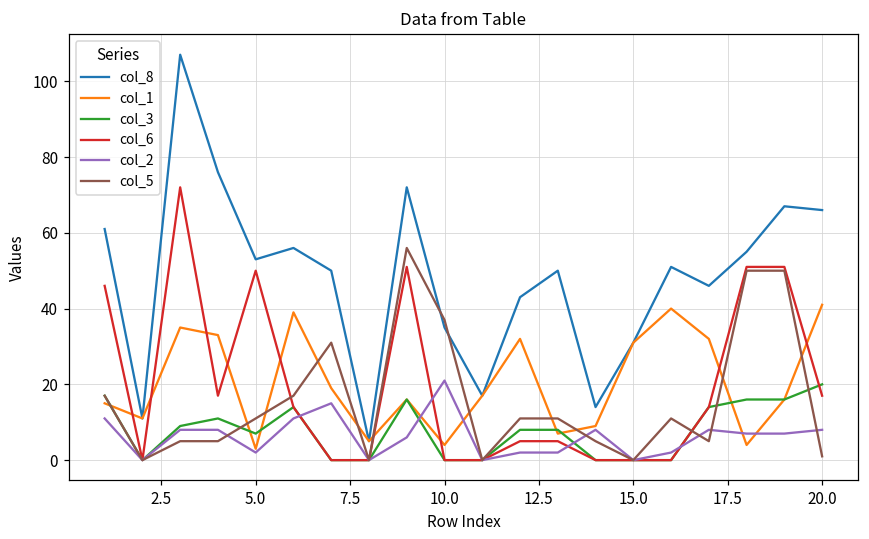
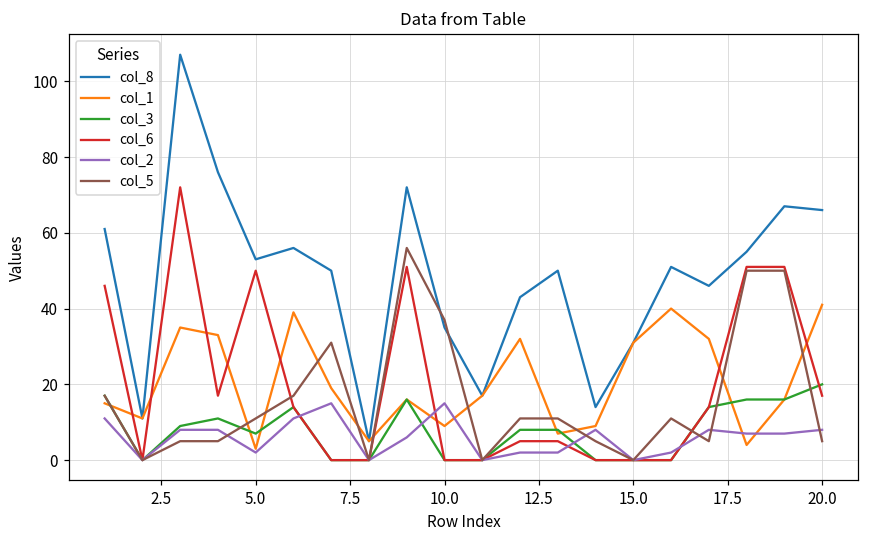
col_1, 10.0: 4 -> 9
col_2, 10.0: 21 -> 15
col_5, 20.0: 1 -> 5
